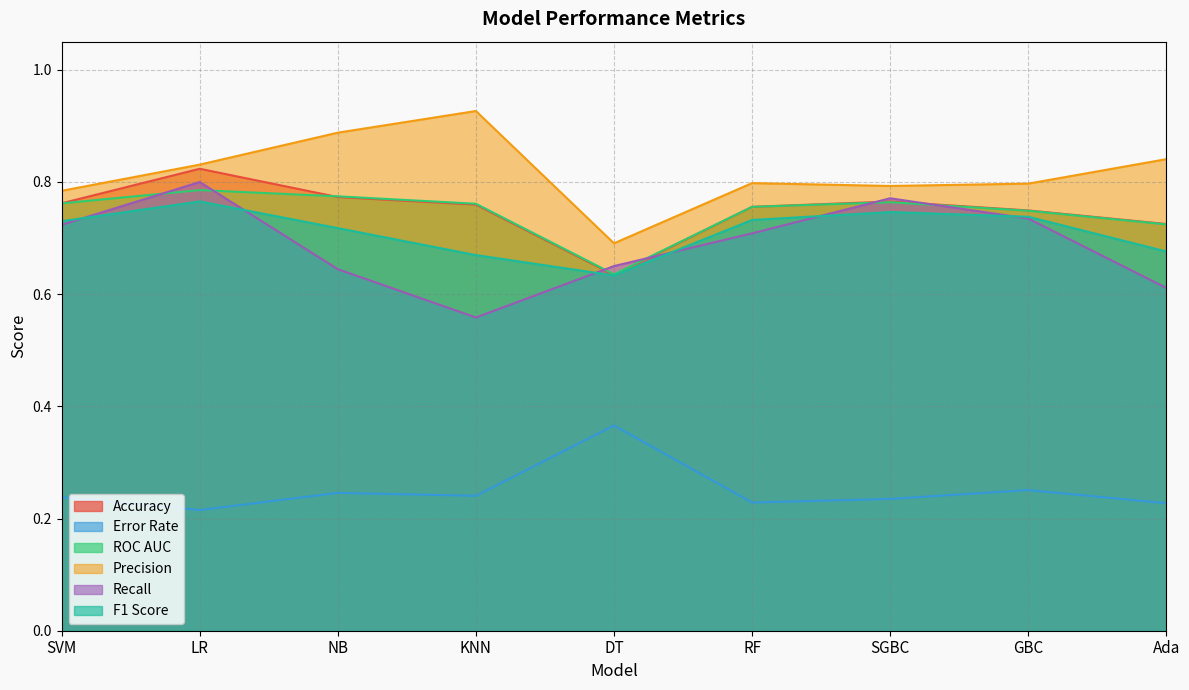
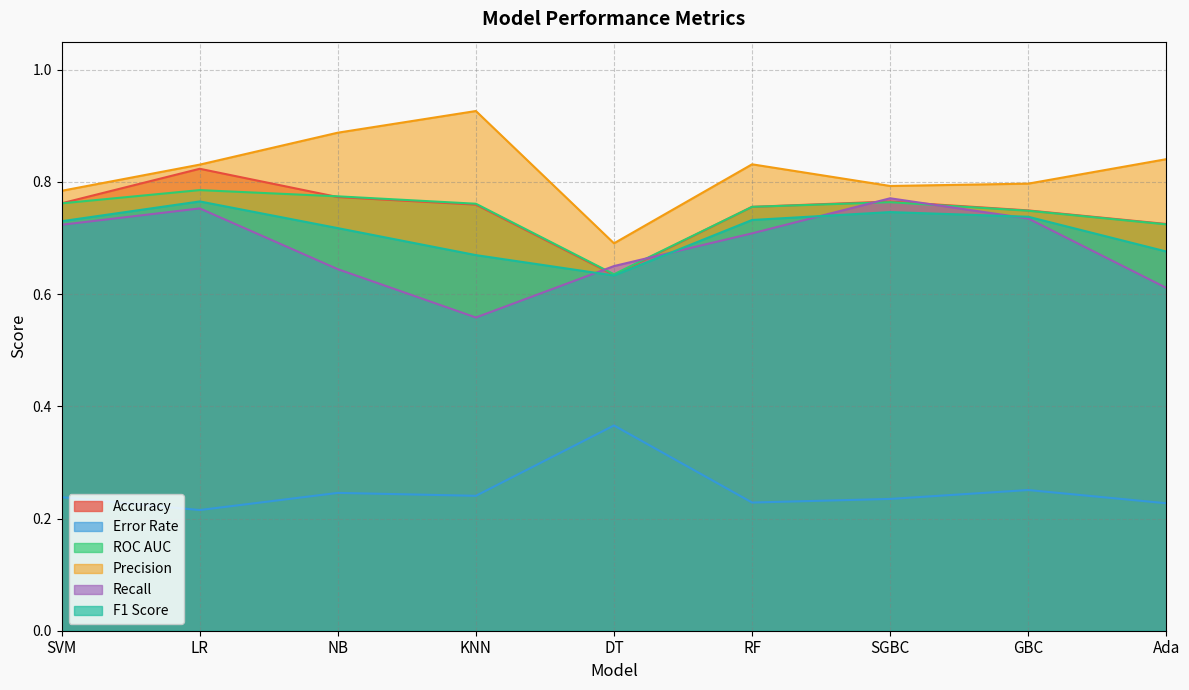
Recall, LR: 0.80 -> 0.75
Precision, RF: 0.80 -> 0.83
